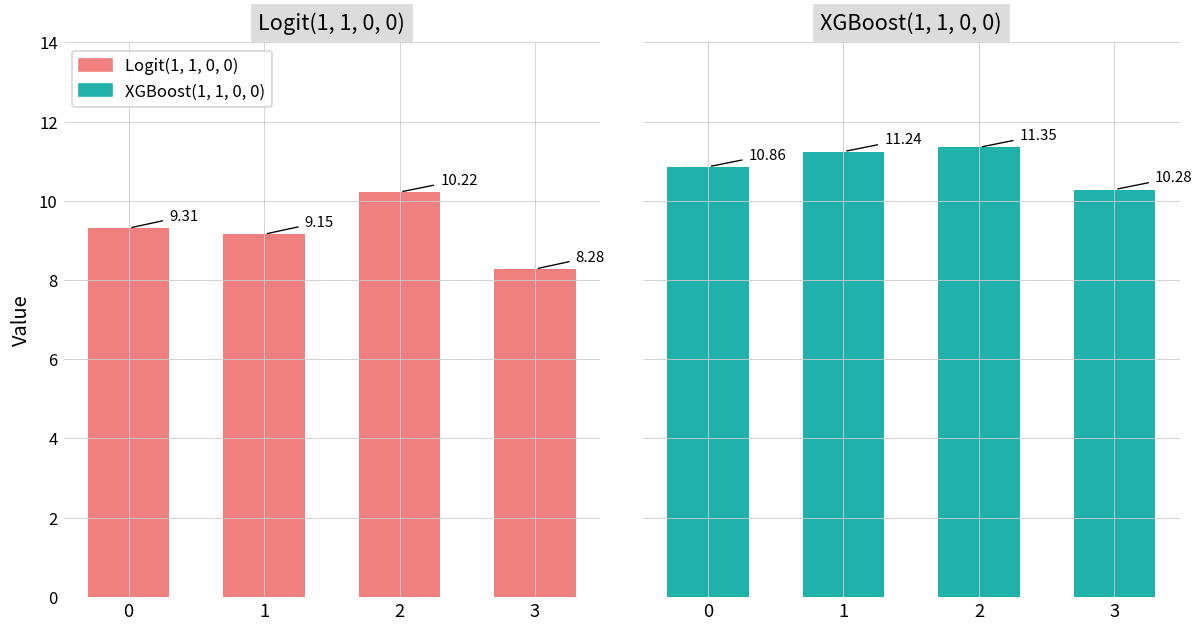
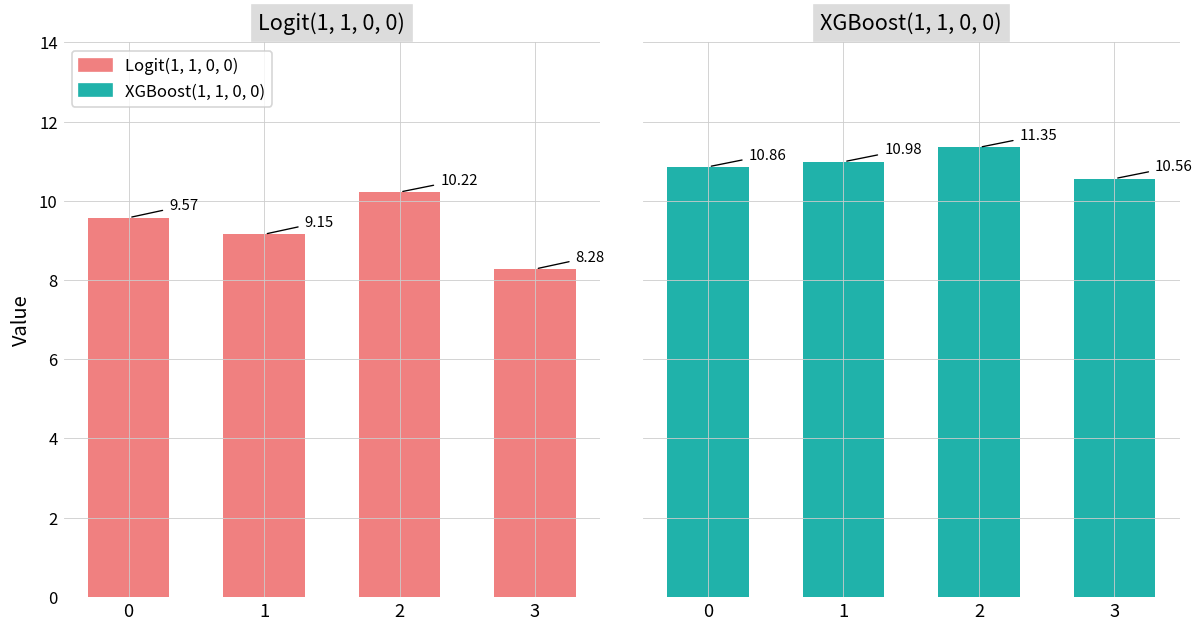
Logit(1, 1, 0, 0), 0: 9.31 -> 9.57
XGBoost(1, 1, 0, 0), 1: 11.24 -> 10.98
XGBoost(1, 1, 0, 0), 3: 10.28 -> 10.56
